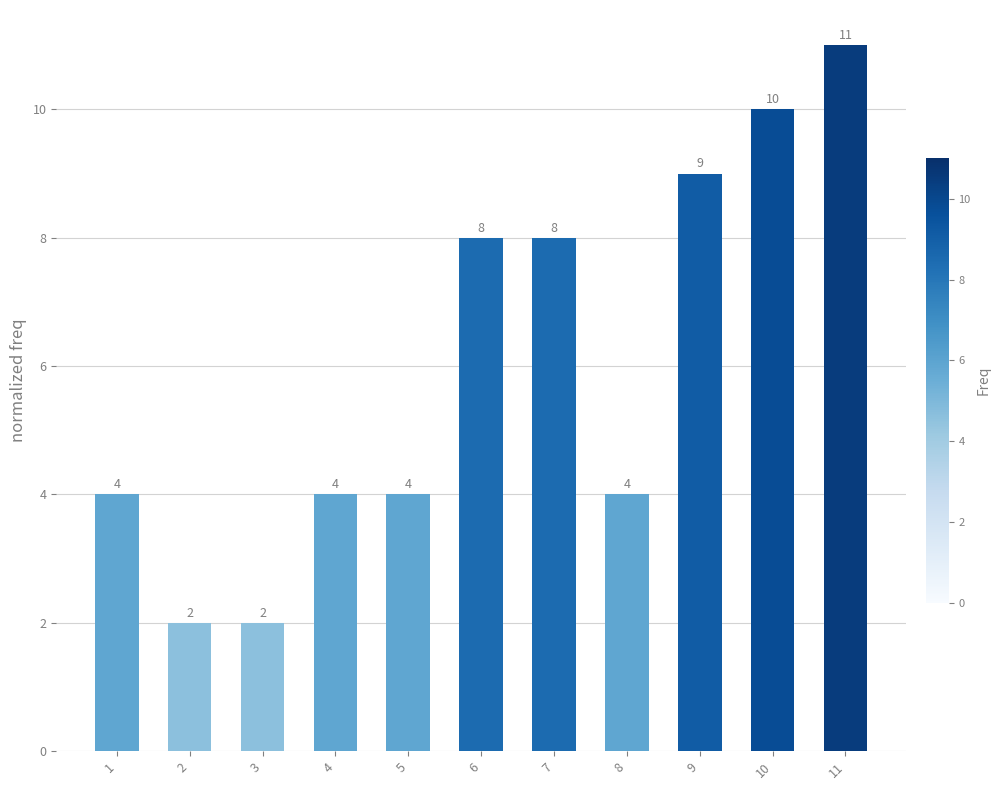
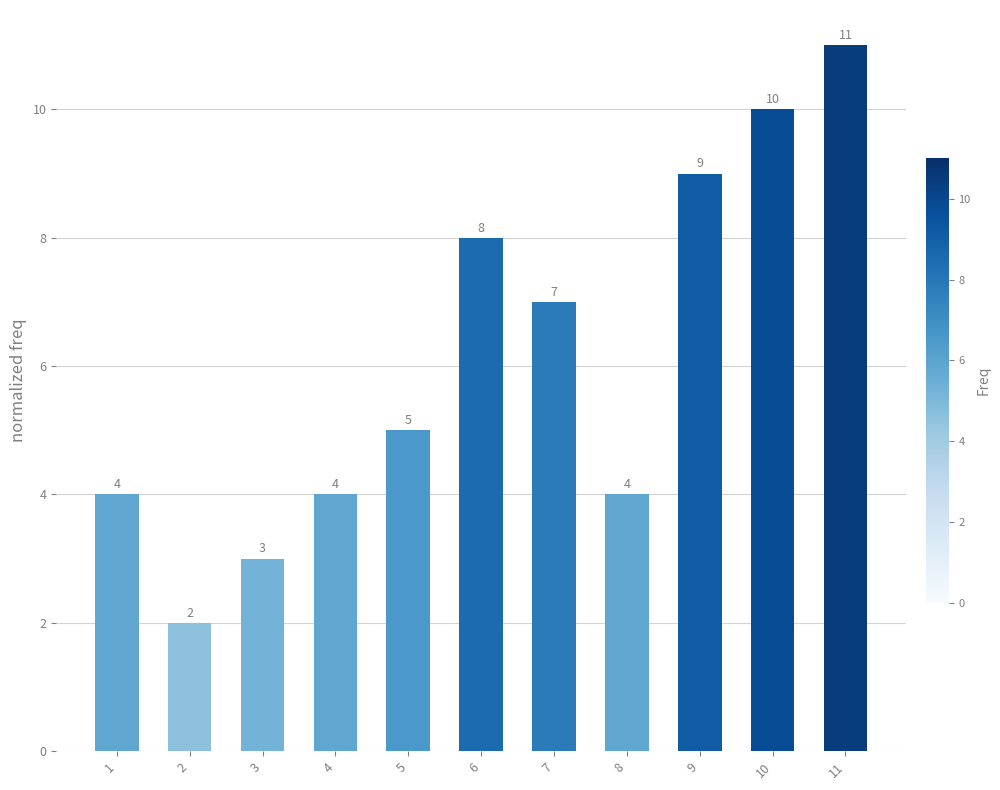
3: 2 -> 3
5: 4 -> 5
7: 8 -> 7
